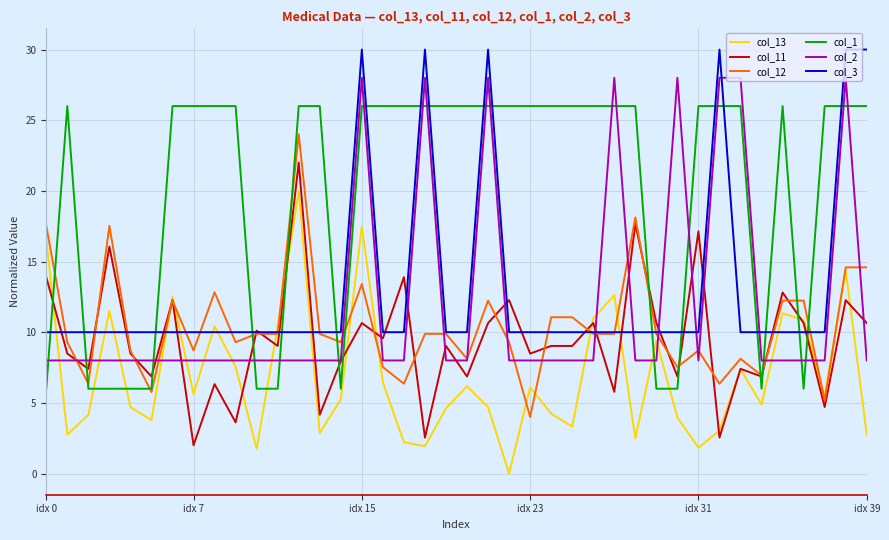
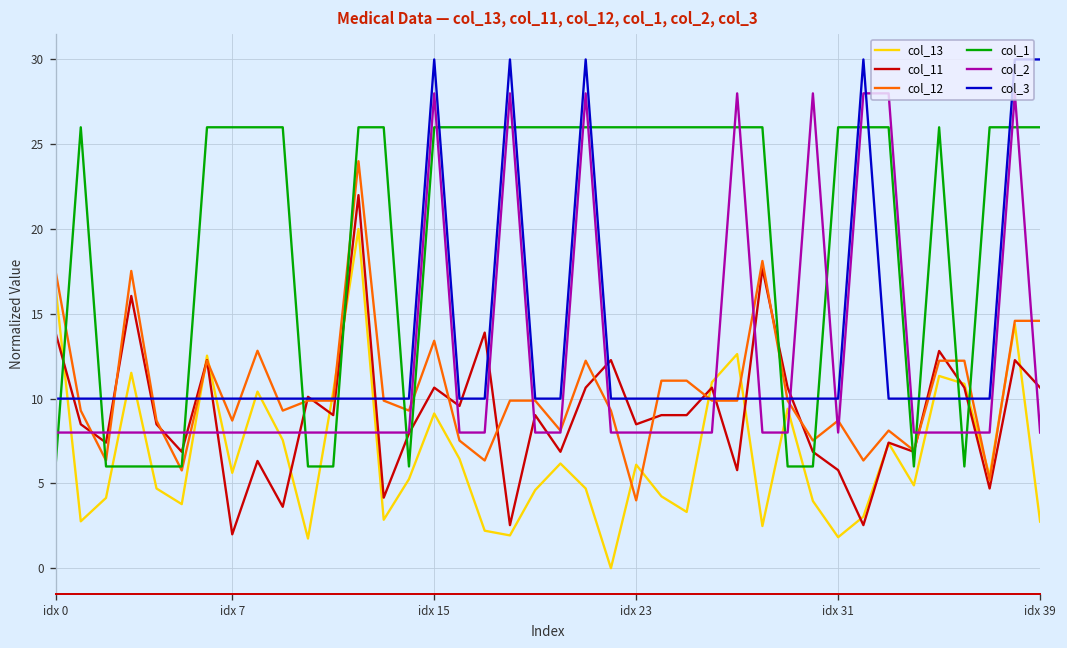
col_13, idx 15: 17.5 -> 9.1
col_11, idx 31: 17.1 -> 5.8
